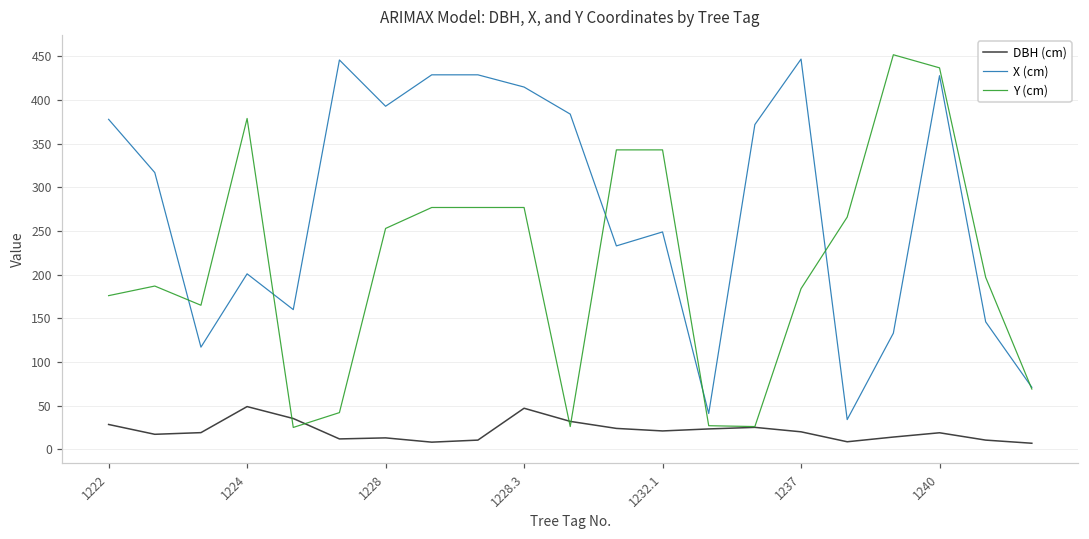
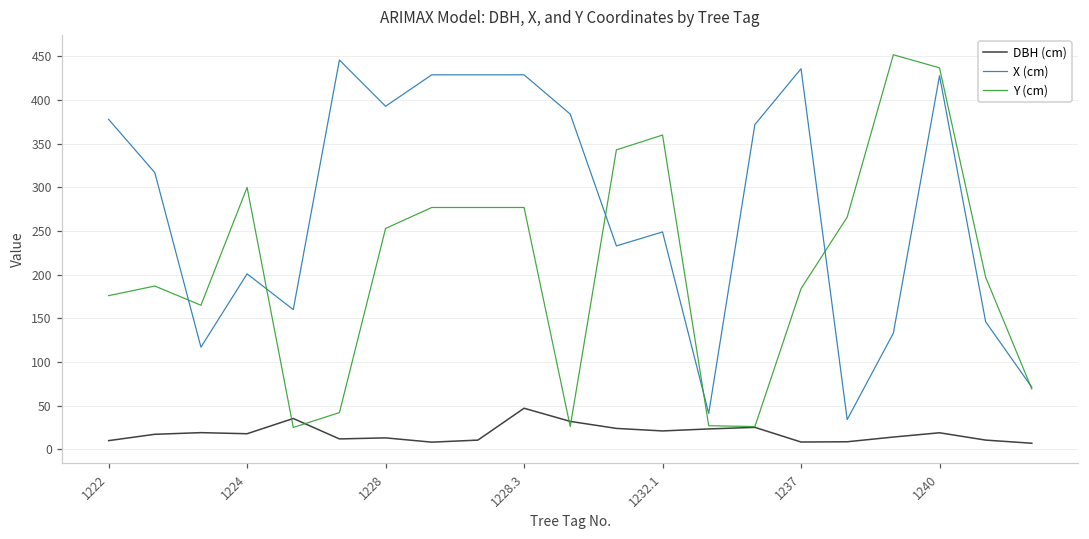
DBH (cm), 1222: 30 -> 10
DBH (cm), 1224: 50 -> 20
Y (cm), 1224: 380 -> 300
X (cm), 1228.3: 420 -> 430
Y (cm), 1232.1: 340 -> 360
DBH (cm), 1237: 20 -> 10
X (cm), 1237: 450 -> 440
